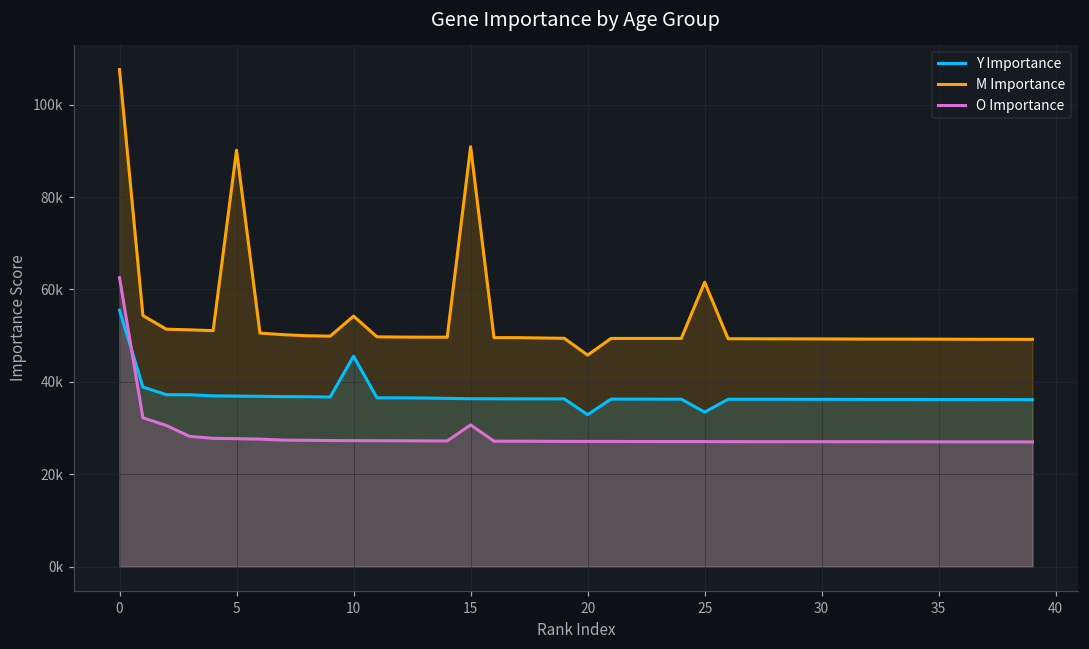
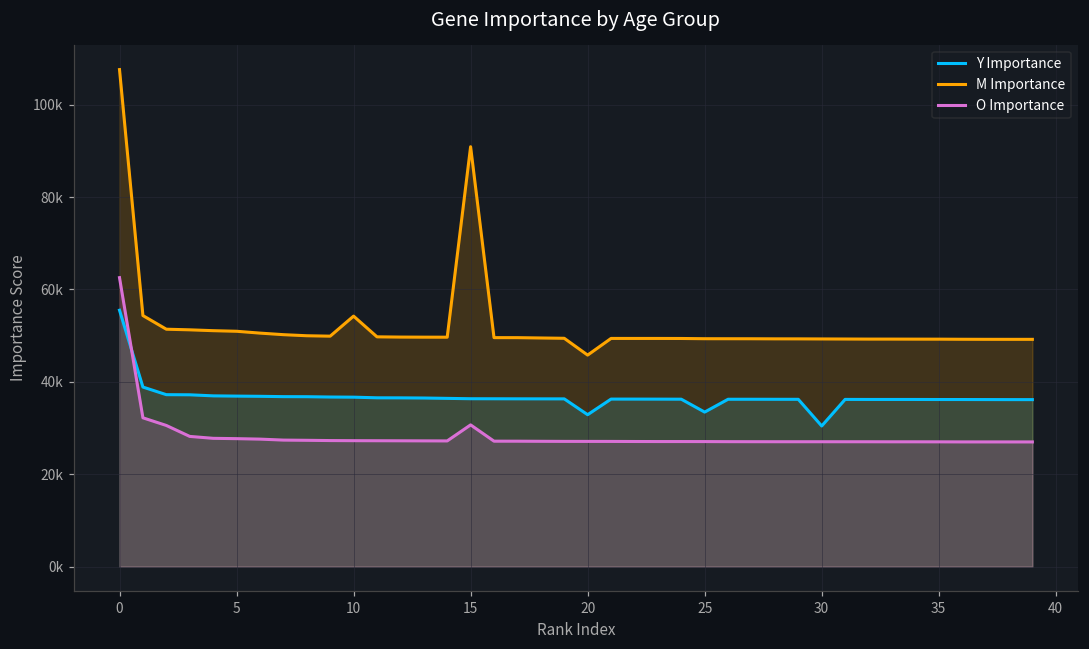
M Importance, 5: 90000 -> 51000
Y Importance, 10: 46000 -> 37000
M Importance, 25: 62000 -> 49000
Y Importance, 30: 36000 -> 30000
